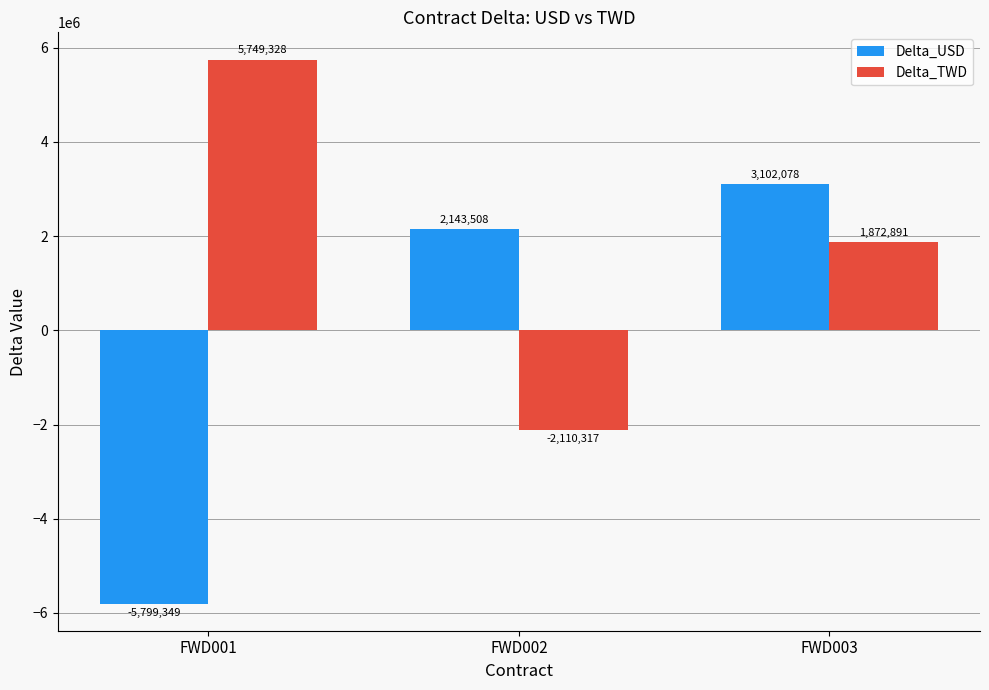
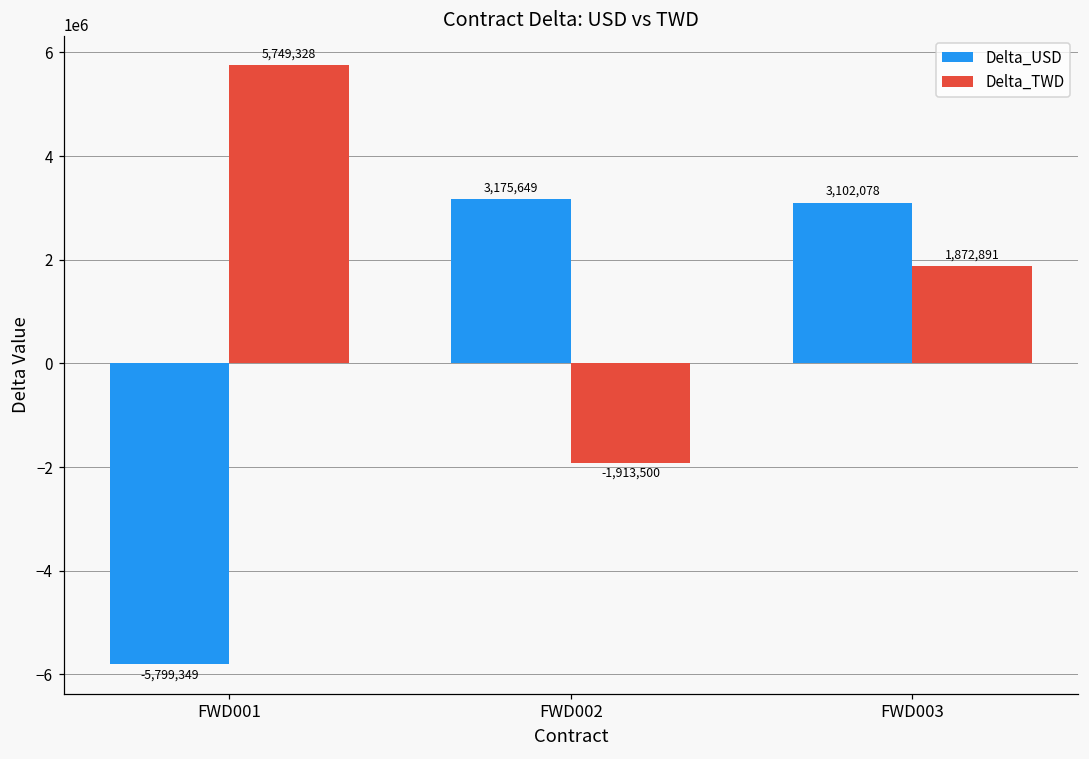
Delta_USD, FWD002: 2,143,508 -> 3,175,649
Delta_TWD, FWD002: -2,110,317 -> -1,913,500
